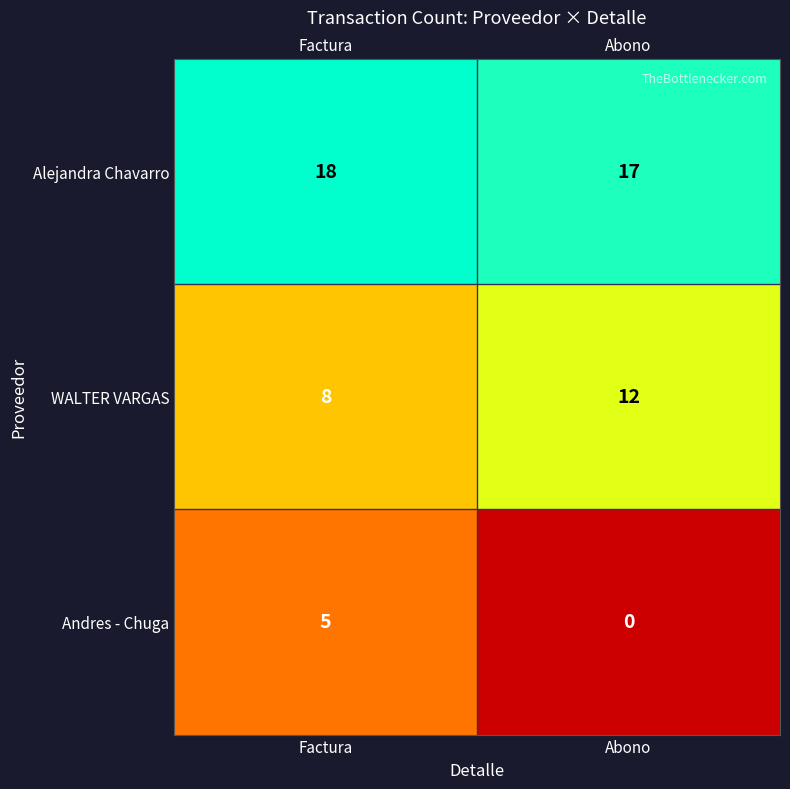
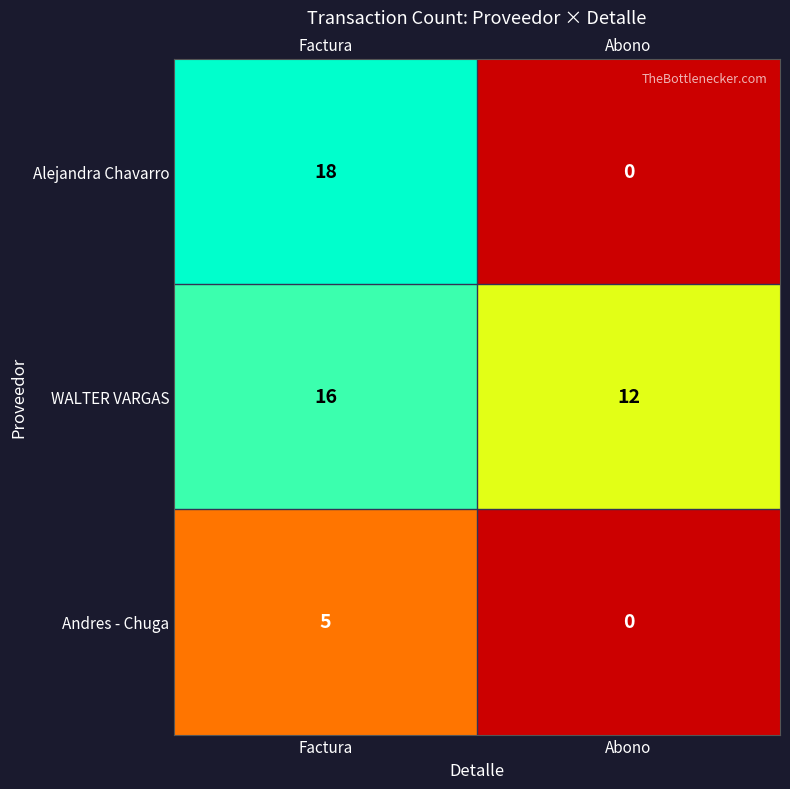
Alejandra Chavarro, Abono: 17 -> 0
WALTER VARGAS, Factura: 8 -> 16
